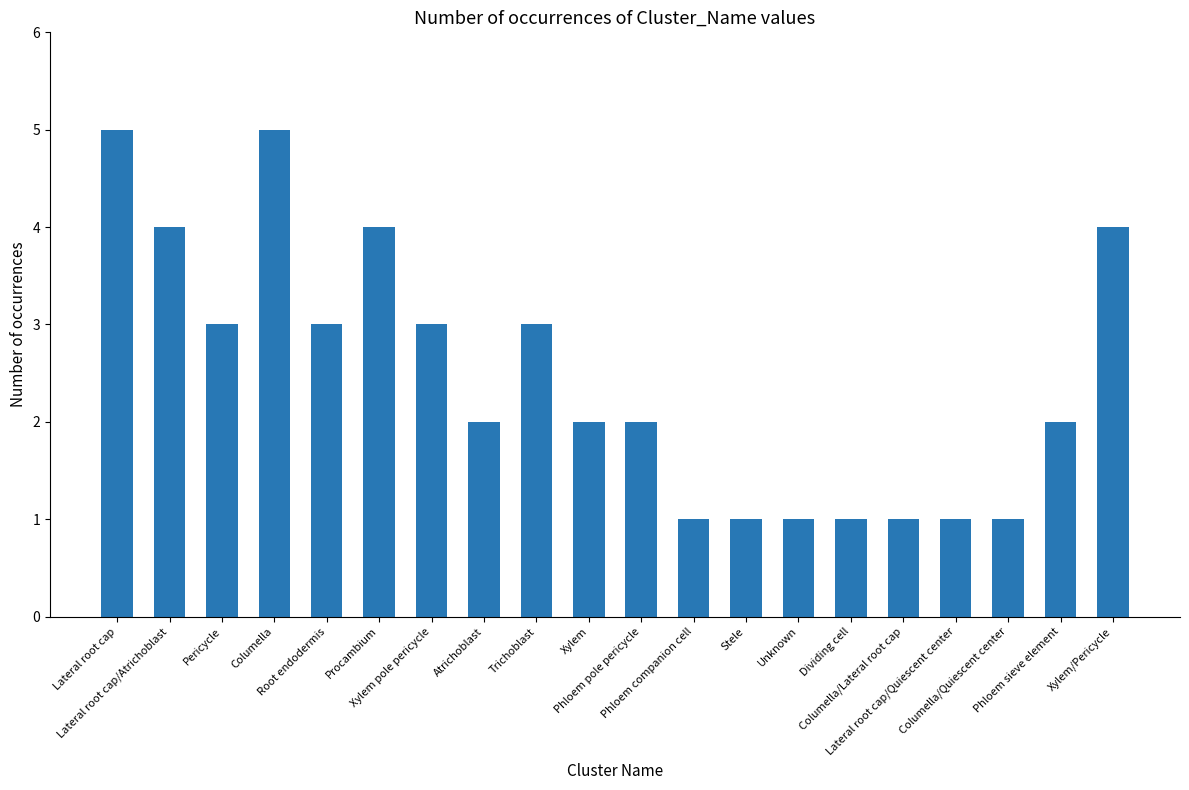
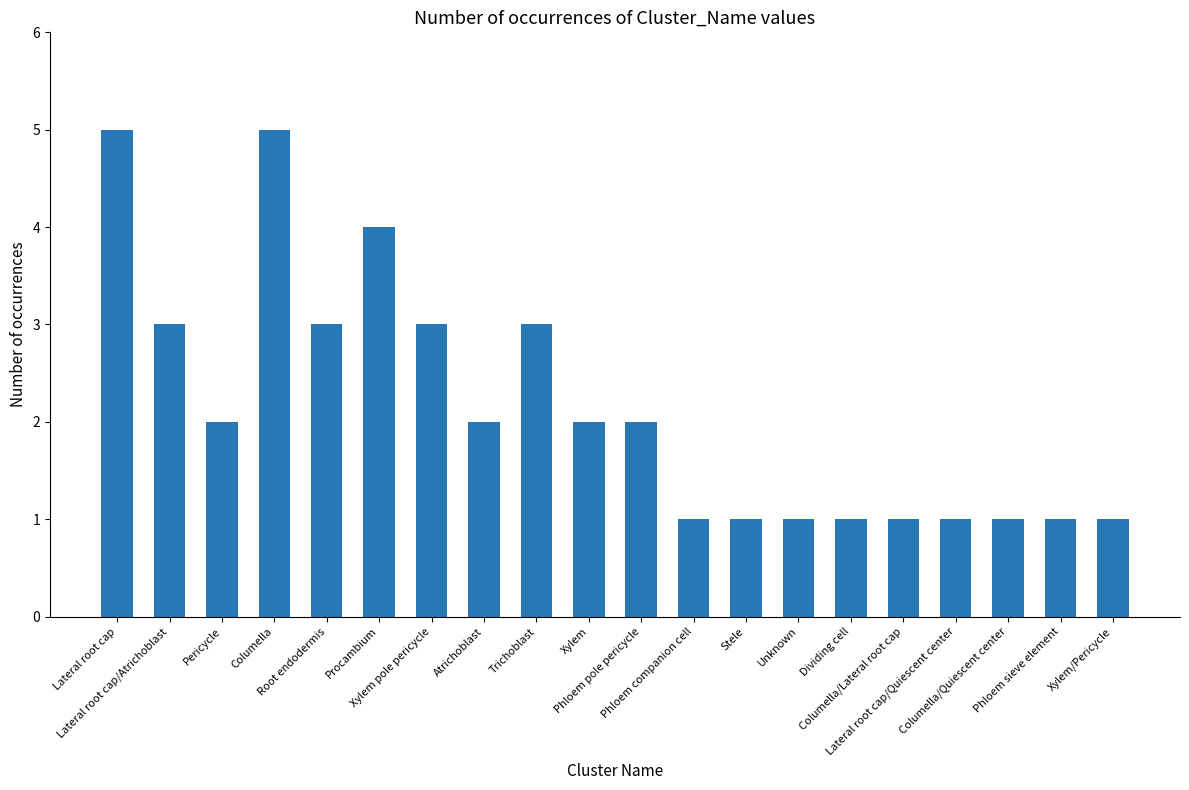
Lateral root cap/Atrichoblast: 4 -> 3
Pericycle: 3 -> 2
Phloem sieve element: 2 -> 1
Xylem/Pericycle: 4 -> 1
